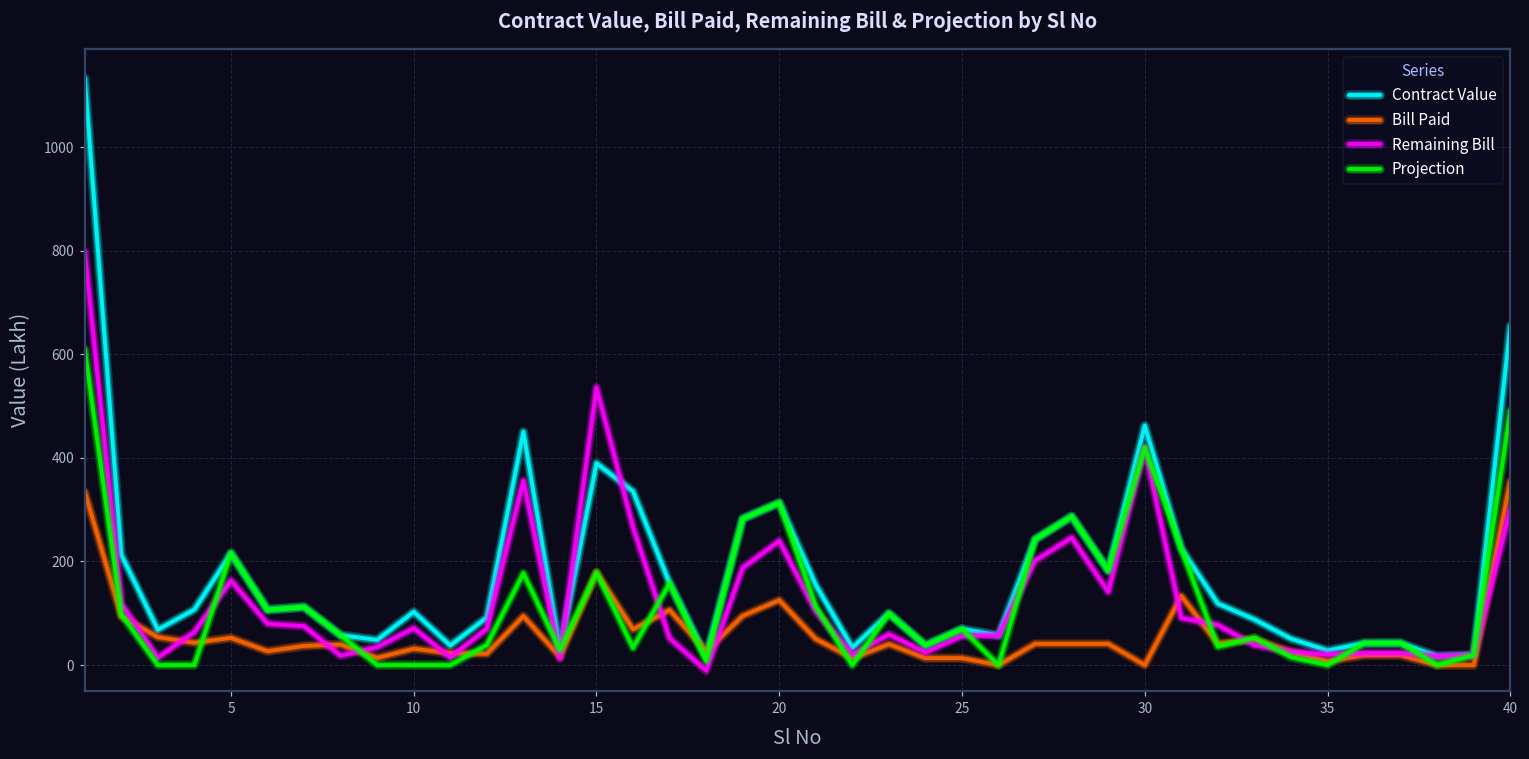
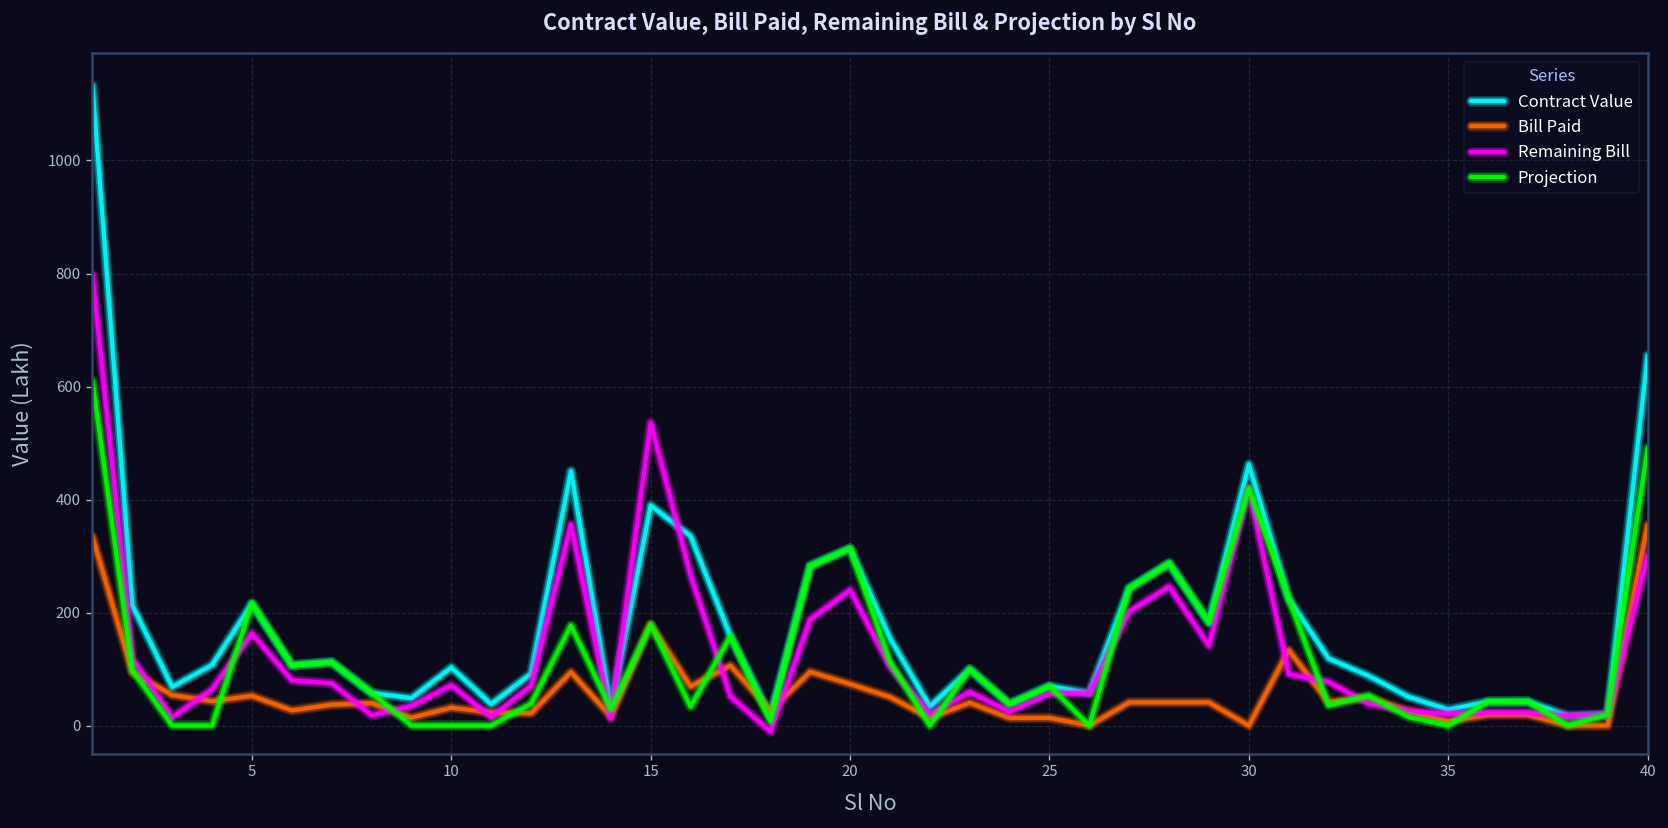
Bill Paid, 20: 130 -> 70
